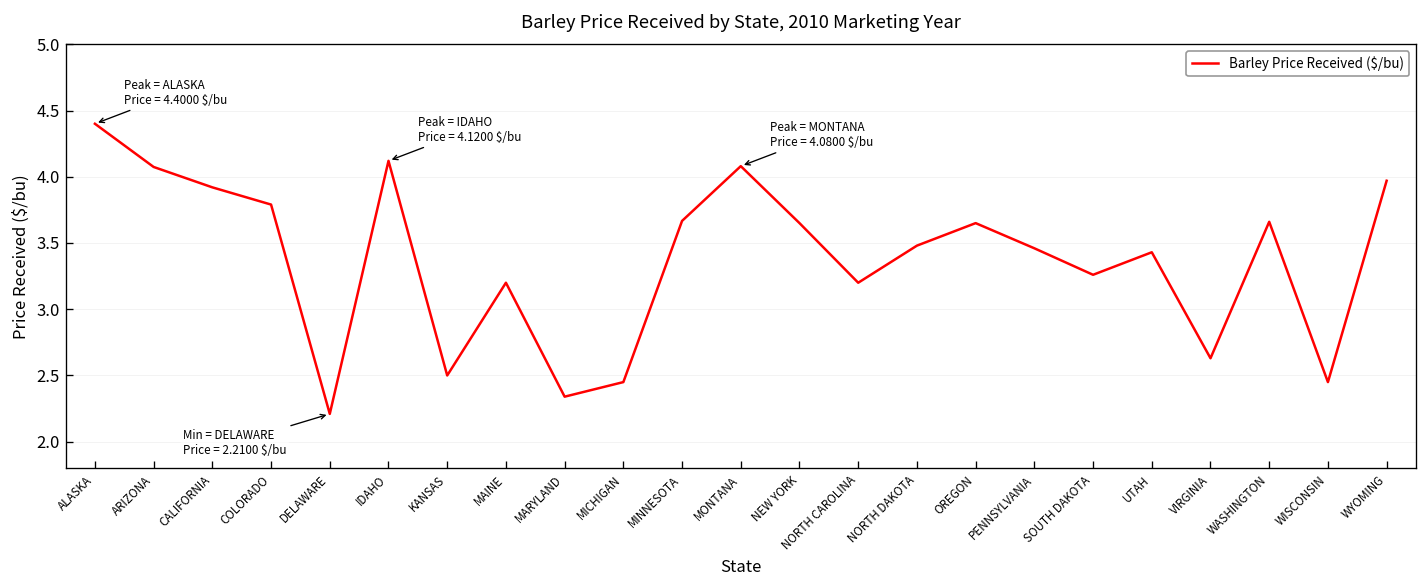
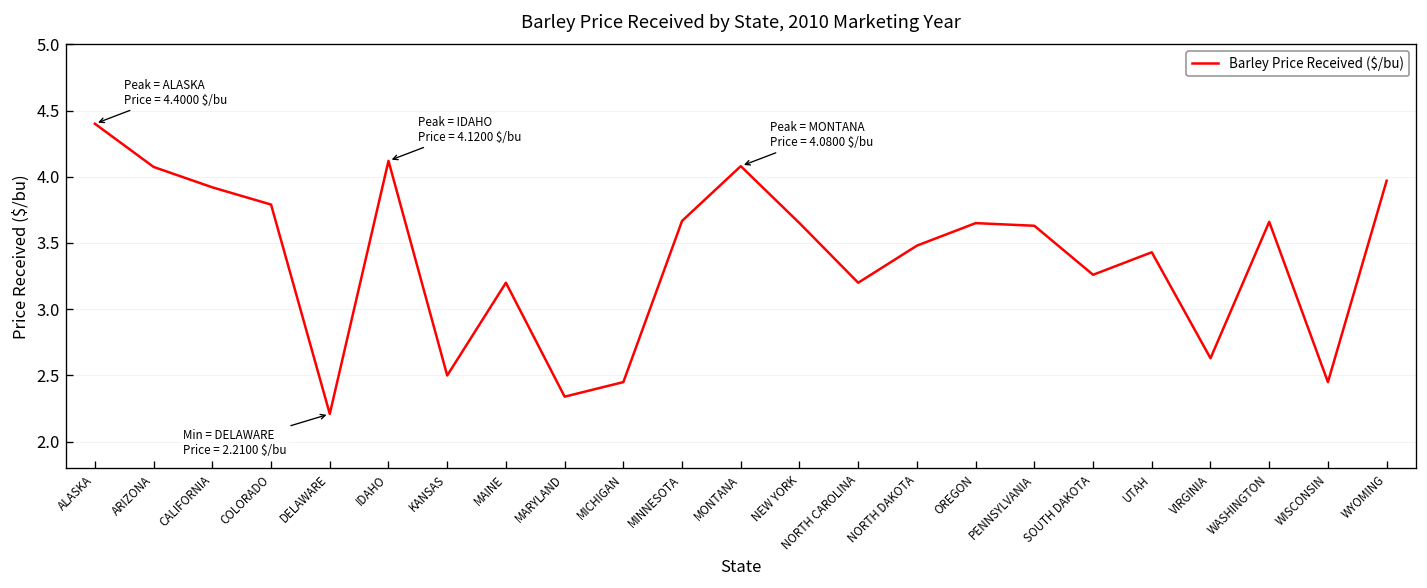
PENNSYLVANIA: 3.46 -> 3.63
